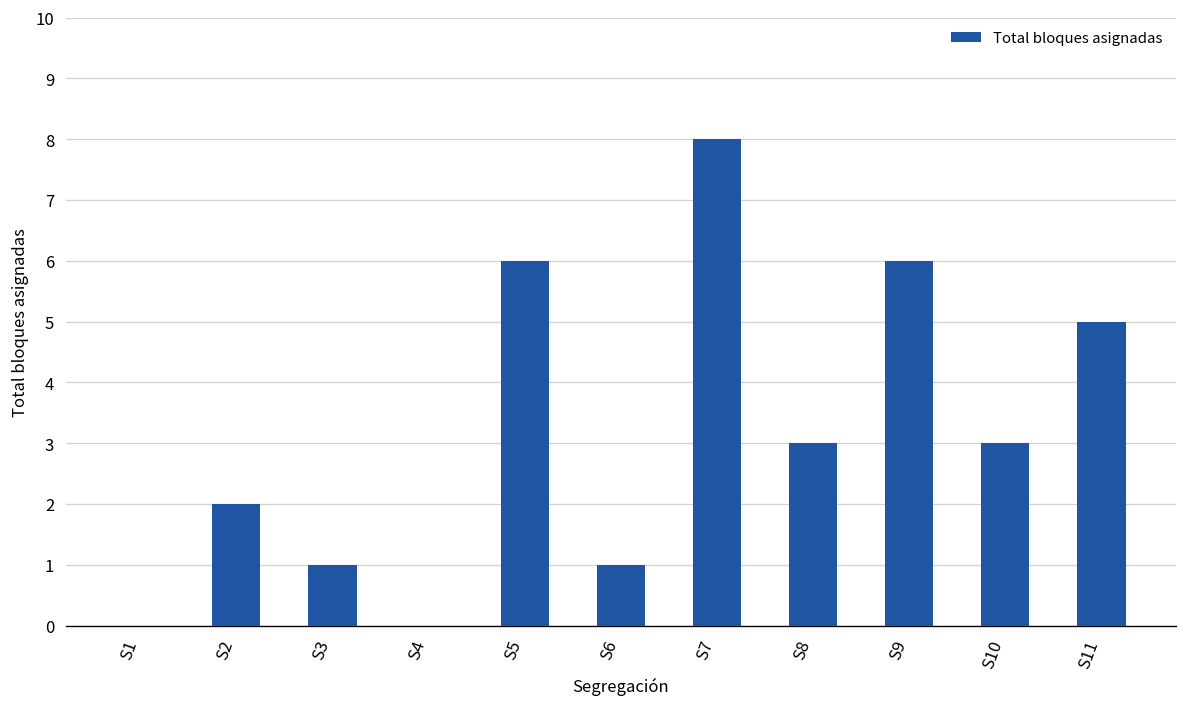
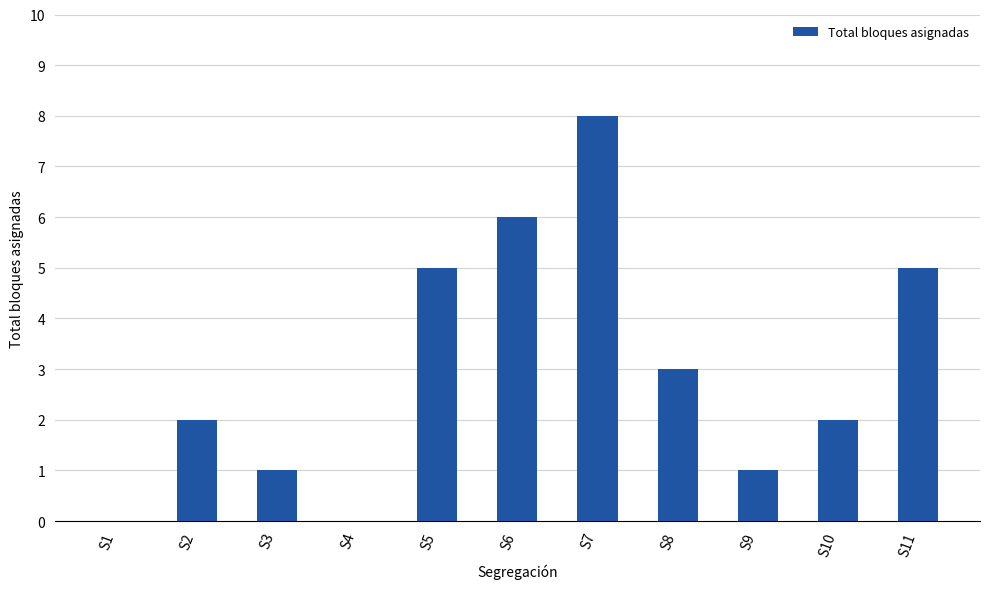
S5: 6 -> 5
S6: 1 -> 6
S9: 6 -> 1
S10: 3 -> 2
